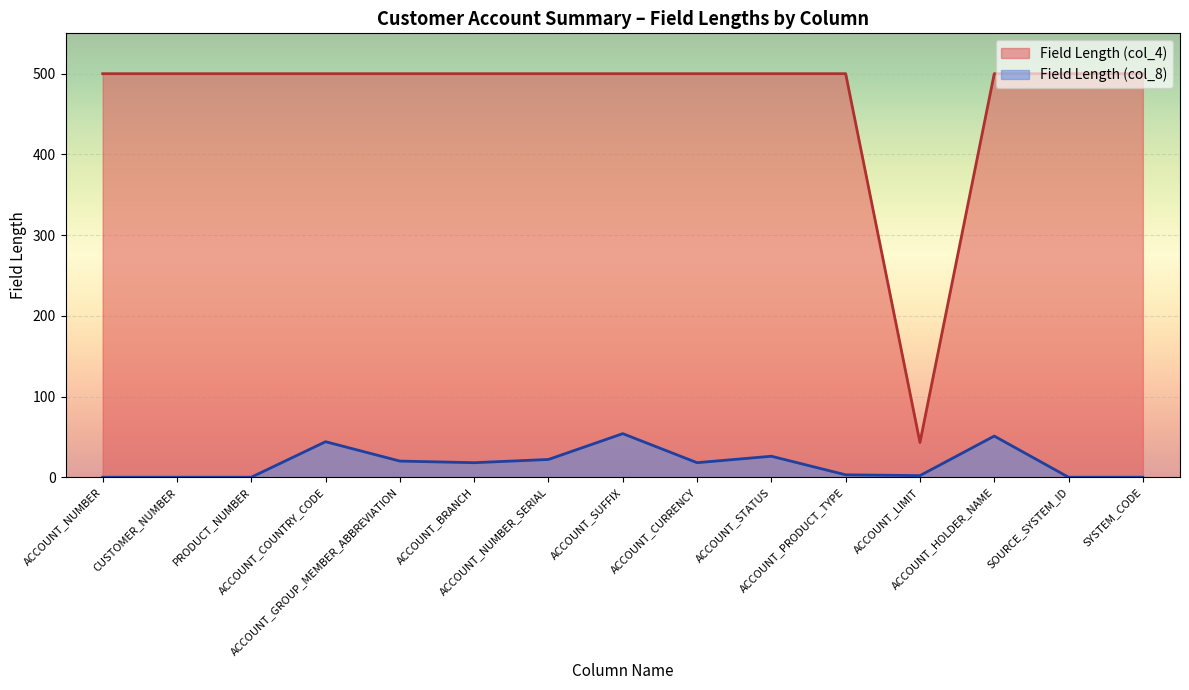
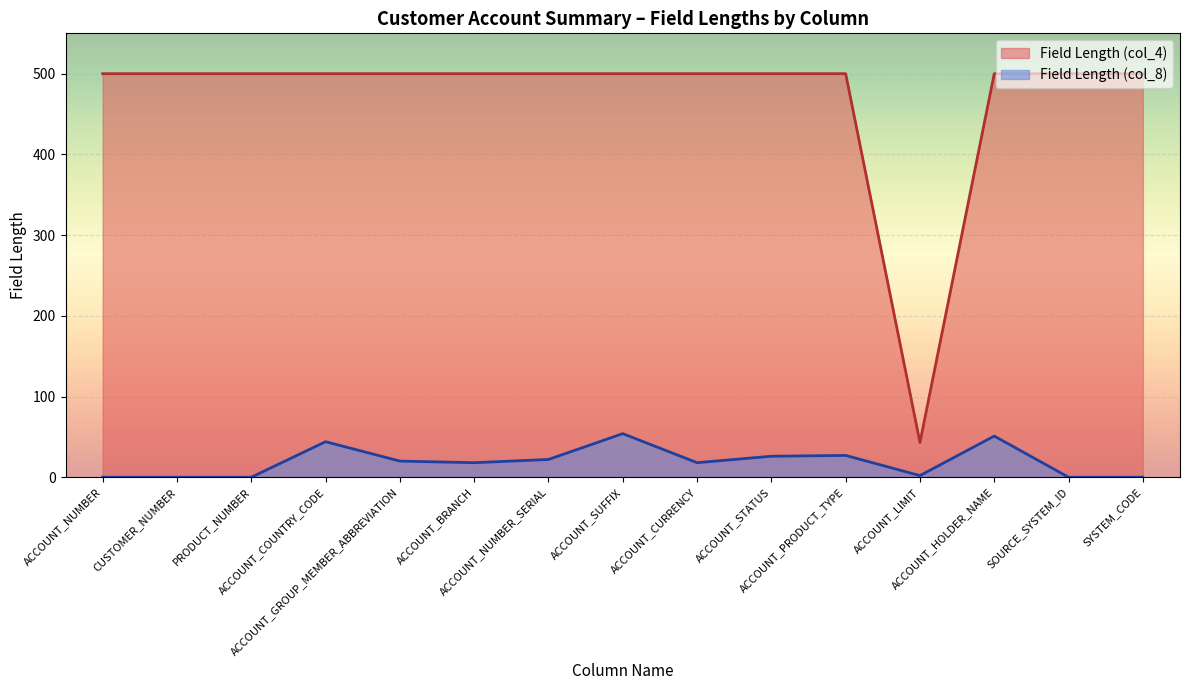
Field Length (col_8), ACCOUNT_PRODUCT_TYPE: 0 -> 30
